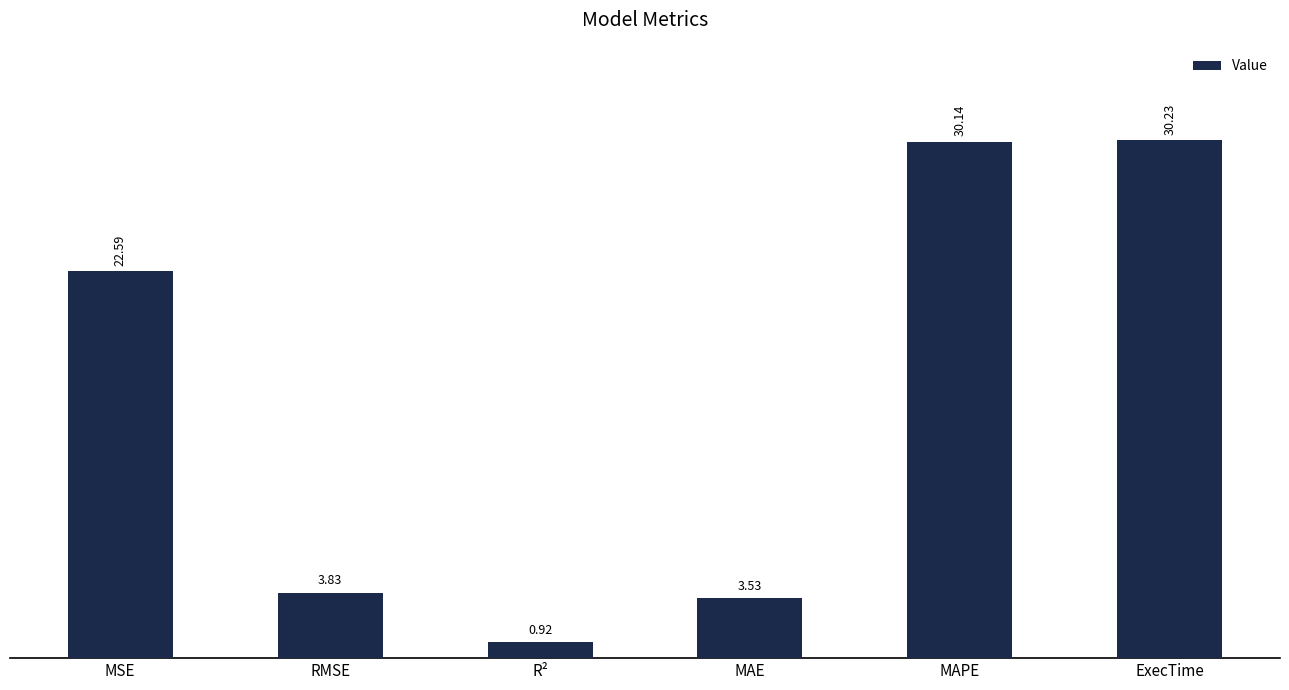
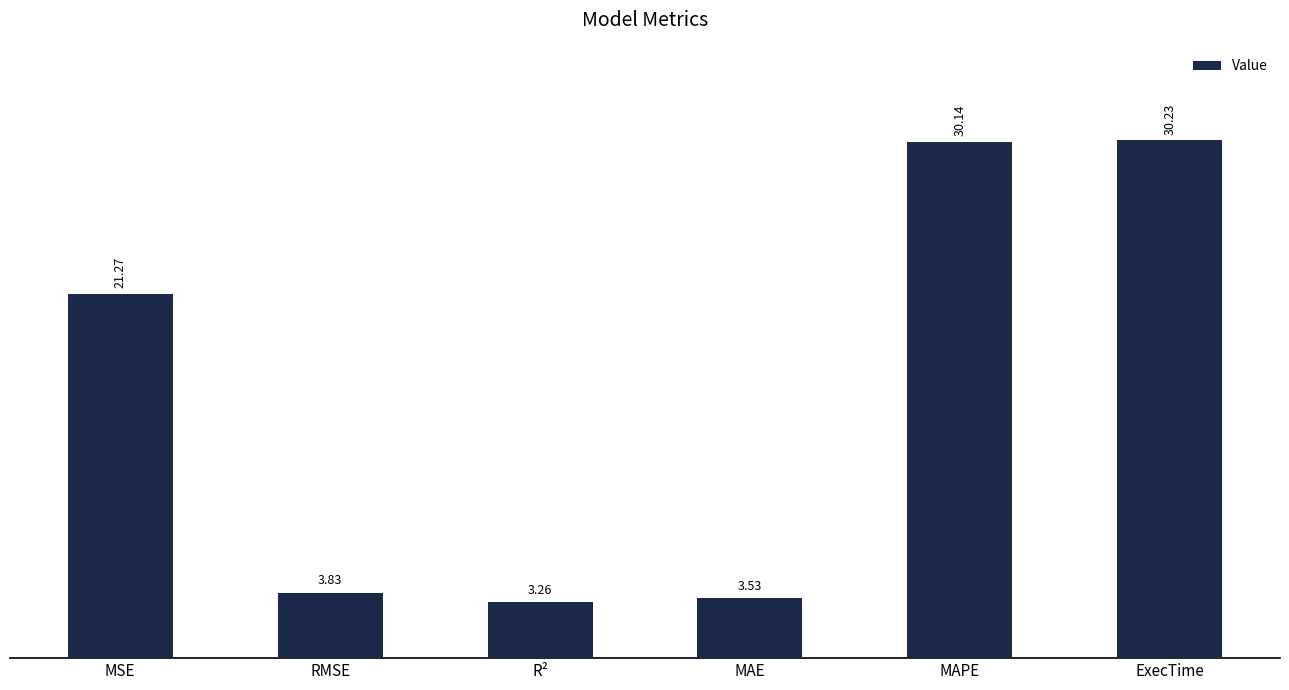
MSE: 22.59 -> 21.27
R²: 0.92 -> 3.26
